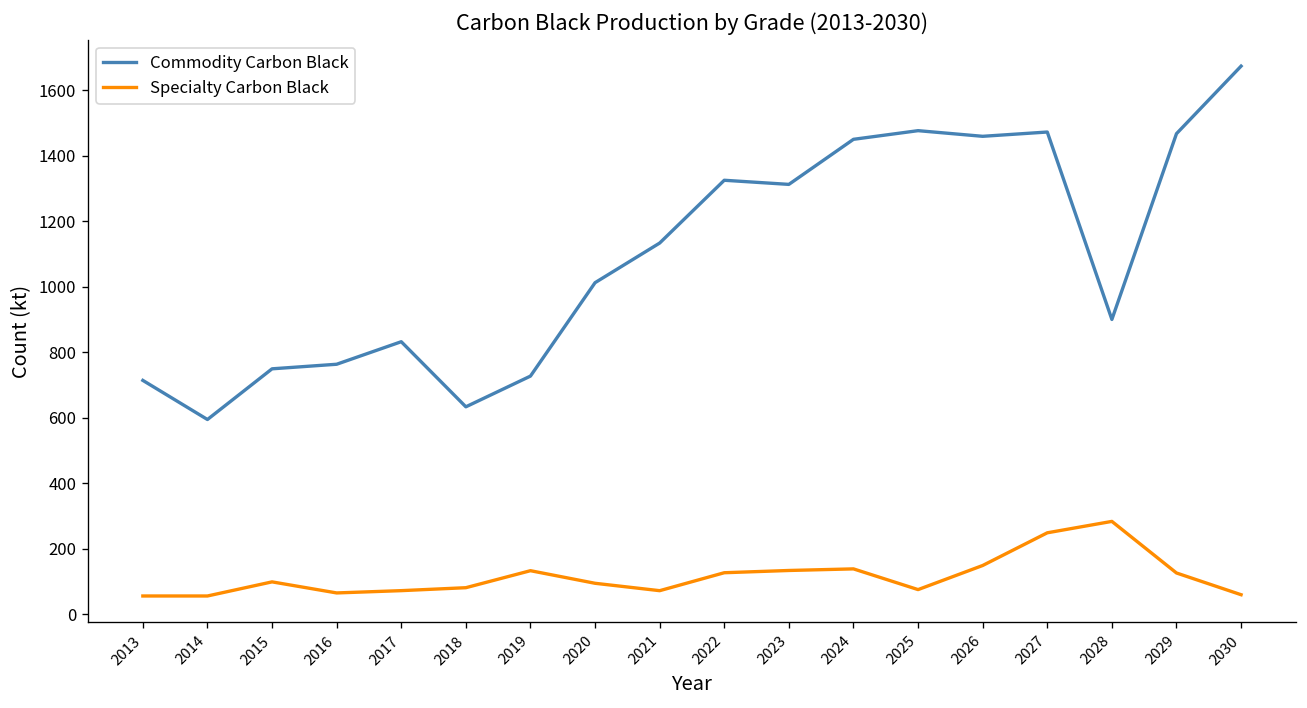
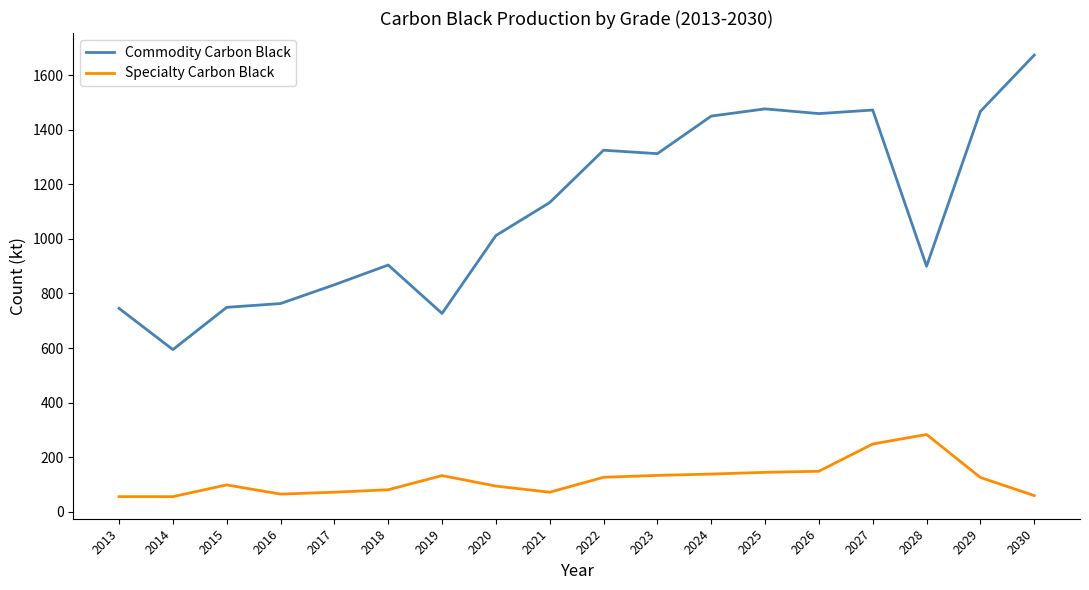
Commodity Carbon Black, 2013: 710 -> 750
Commodity Carbon Black, 2018: 630 -> 900
Specialty Carbon Black, 2025: 70 -> 140
